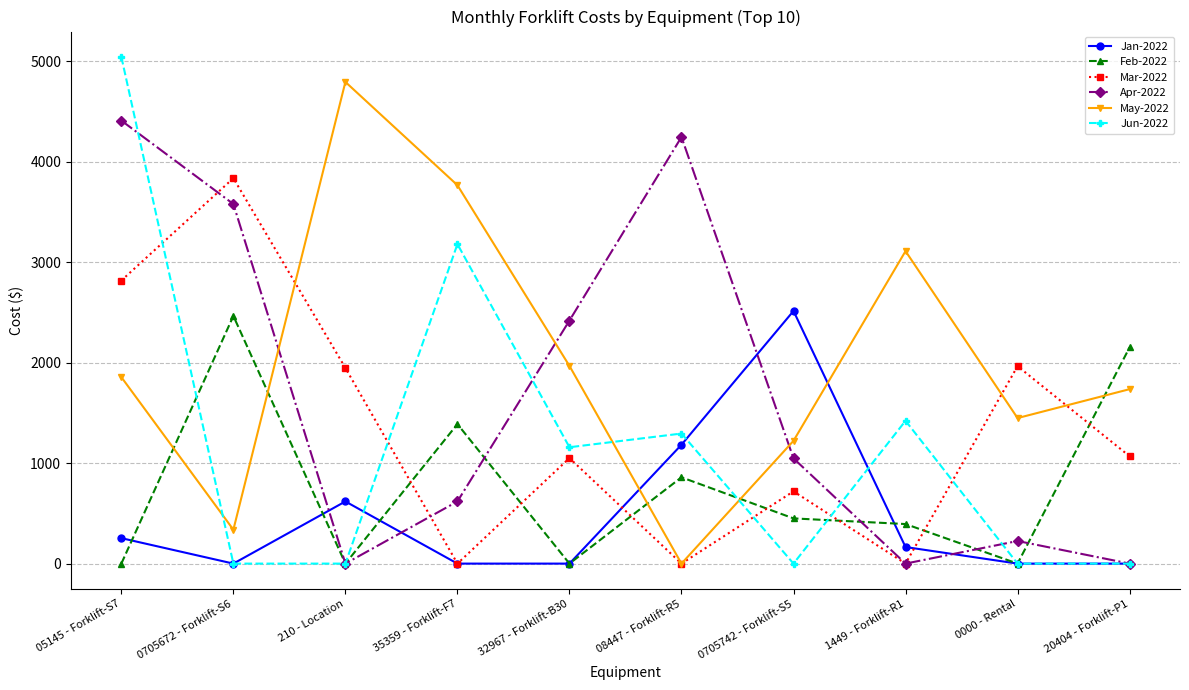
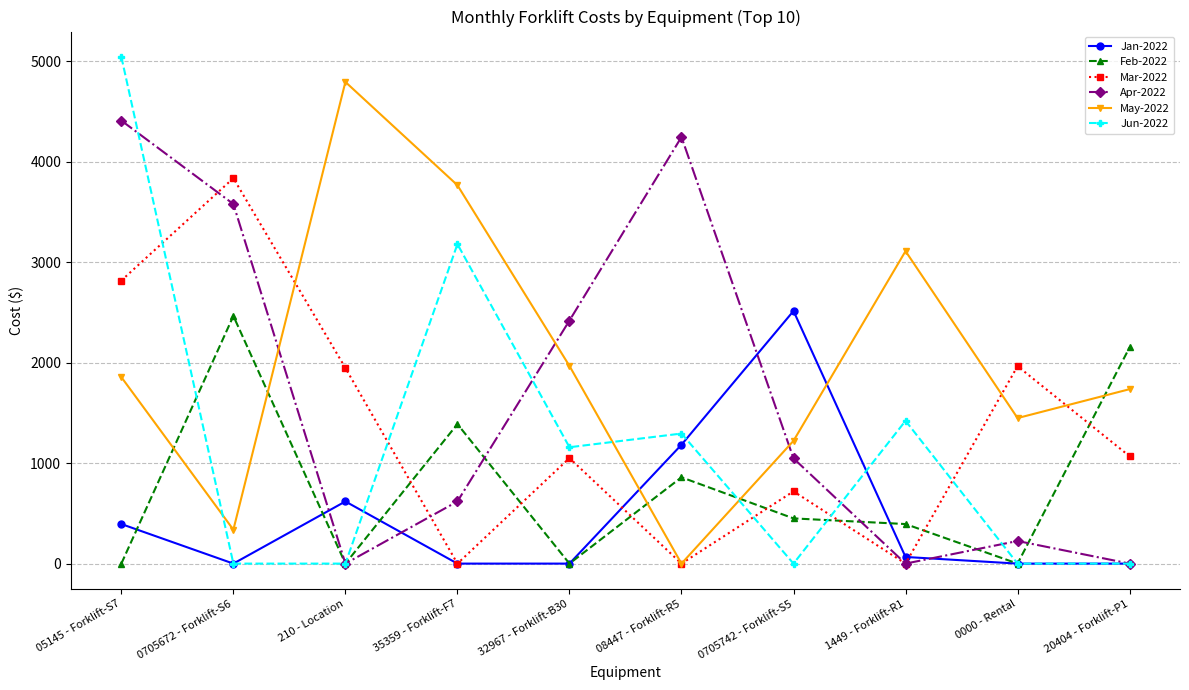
Jan-2022, 05145 - Forklift-S7: 250 -> 390
Jan-2022, 1449 - Forklift-R1: 160 -> 70
